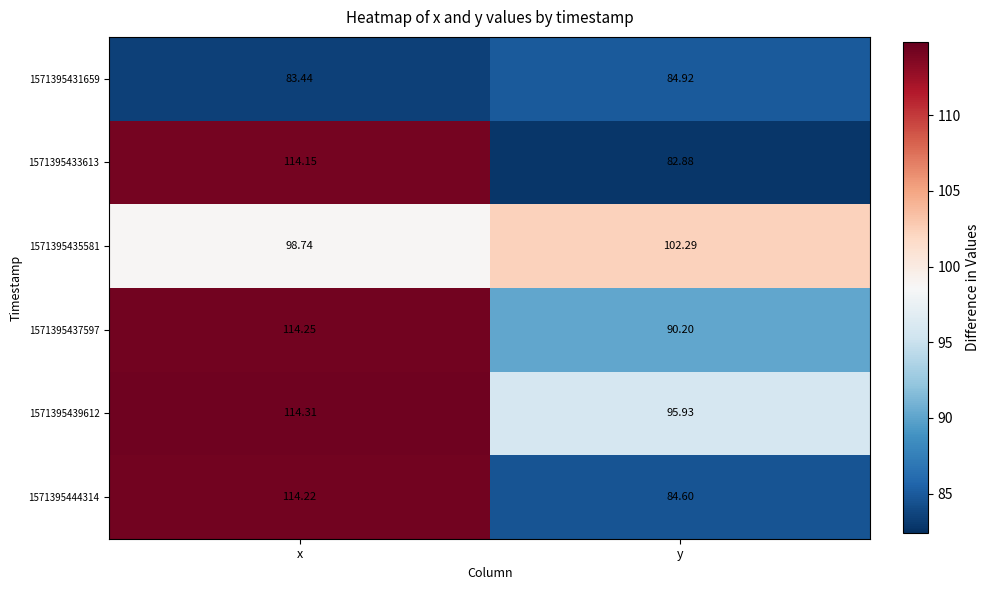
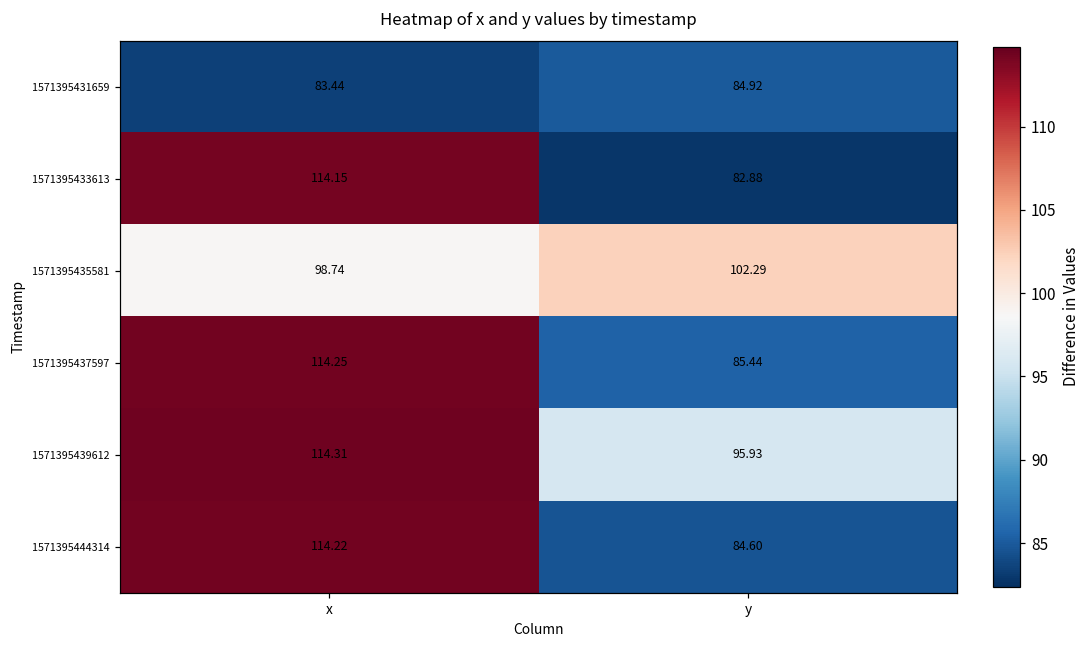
1571395437597, y: 90.20 -> 85.44
